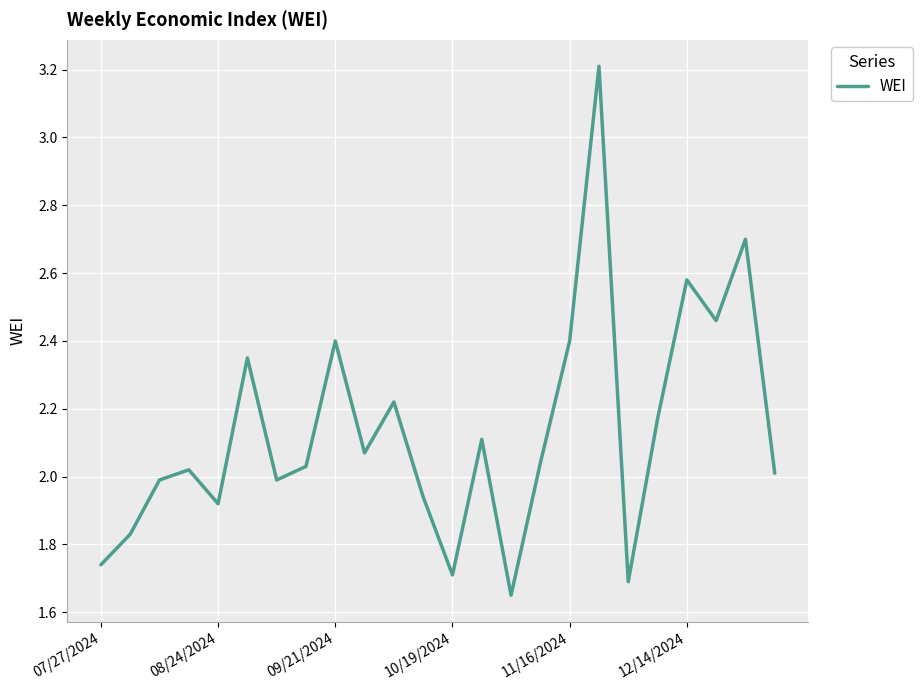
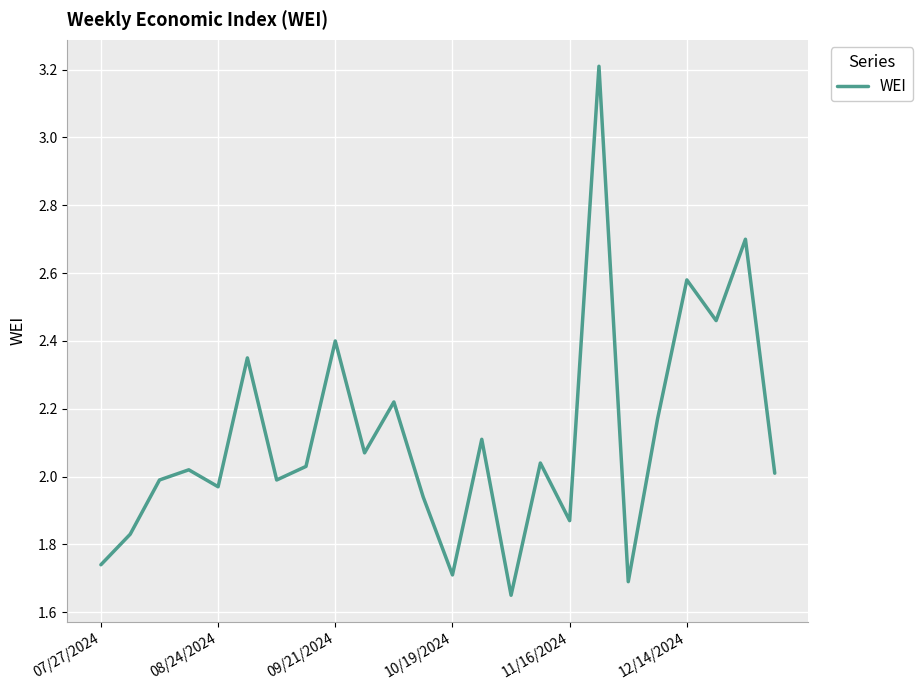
08/24/2024: 1.92 -> 1.97
11/16/2024: 2.40 -> 1.87
